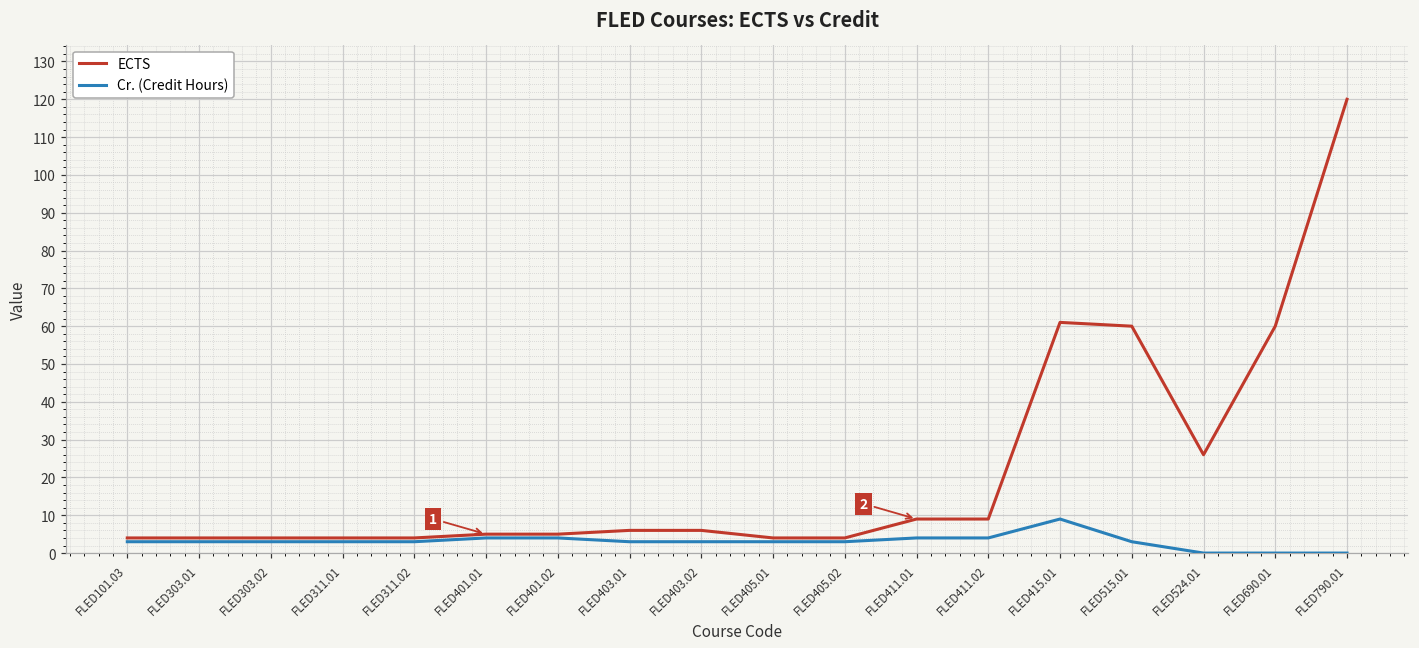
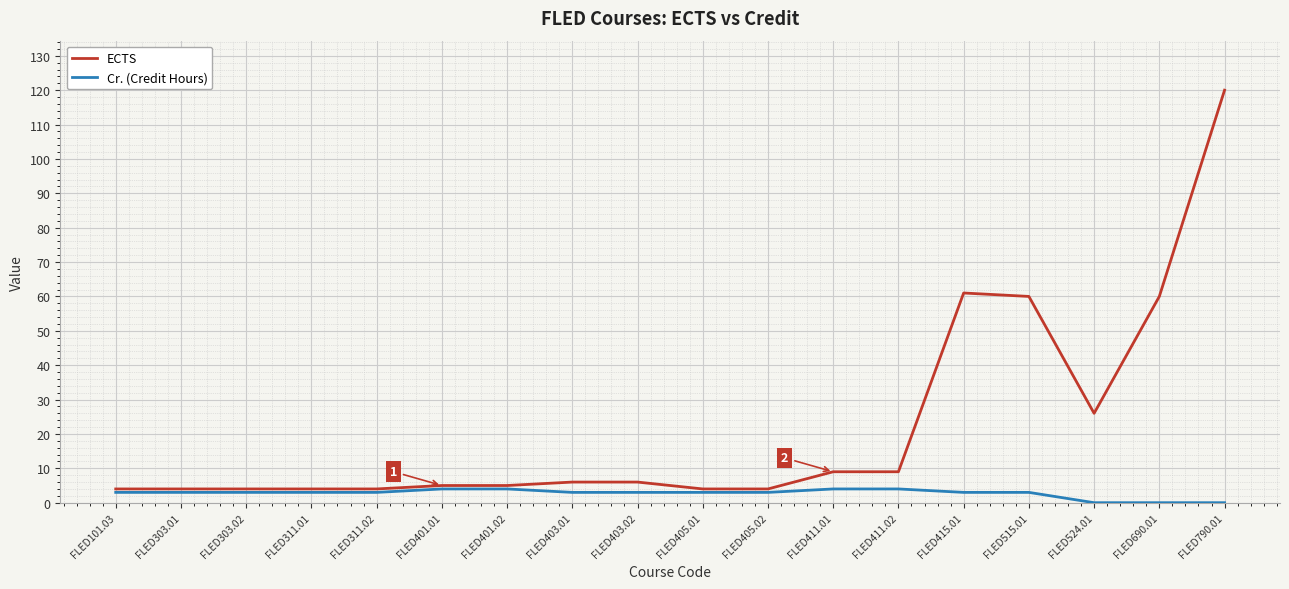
Cr. (Credit Hours), FLED415.01: 9 -> 3
